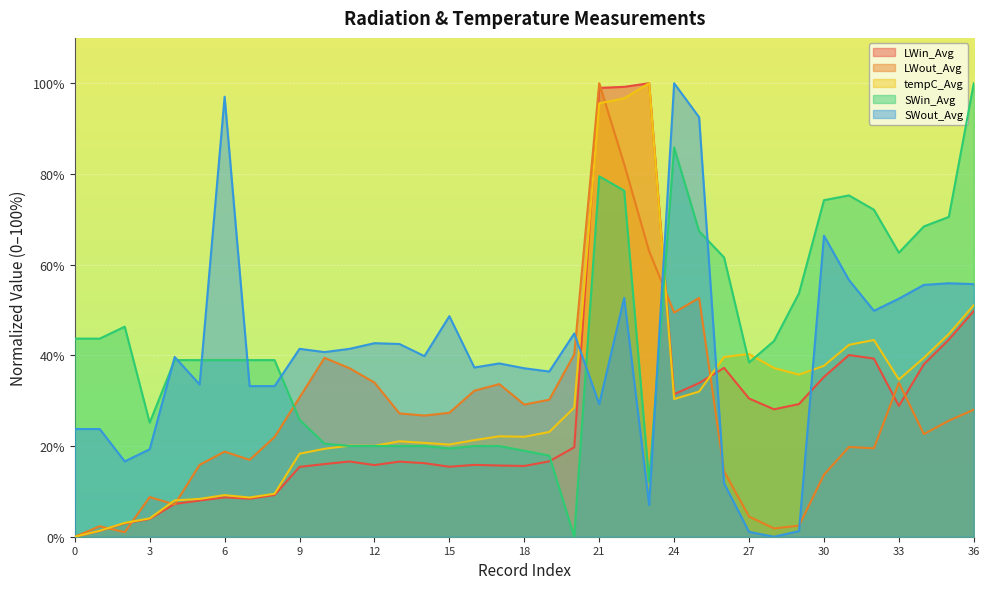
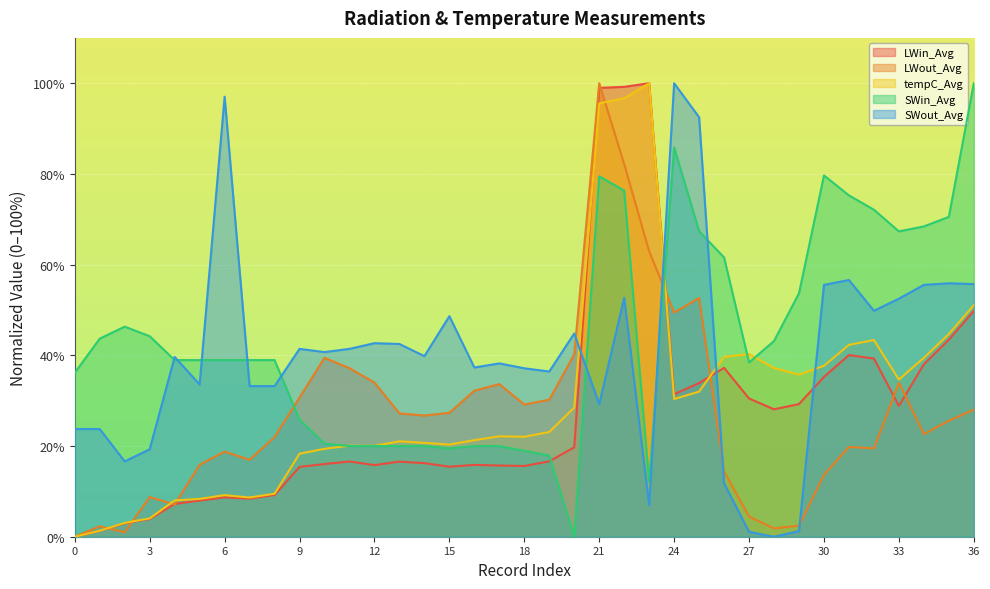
SWin_Avg, 0: 44% -> 36%
SWin_Avg, 3: 25% -> 44%
SWin_Avg, 30: 74% -> 80%
SWout_Avg, 30: 66% -> 56%
SWin_Avg, 33: 63% -> 67%
